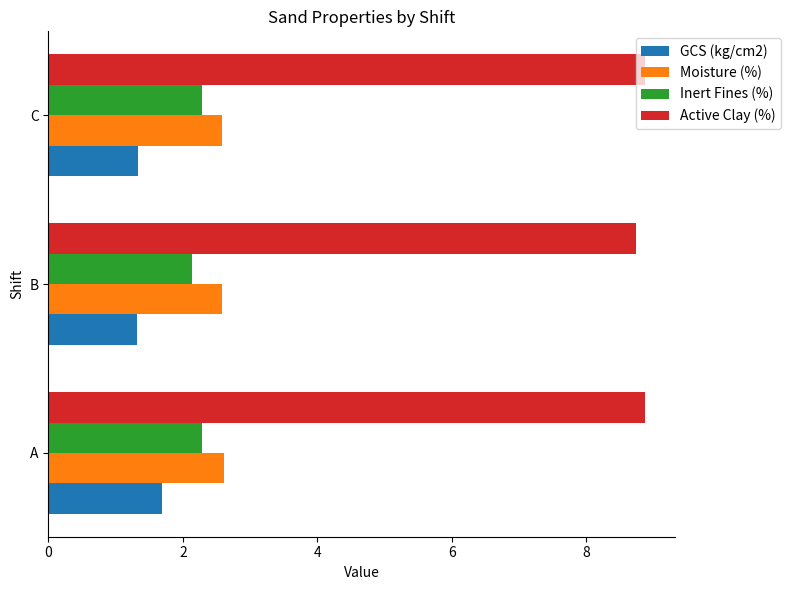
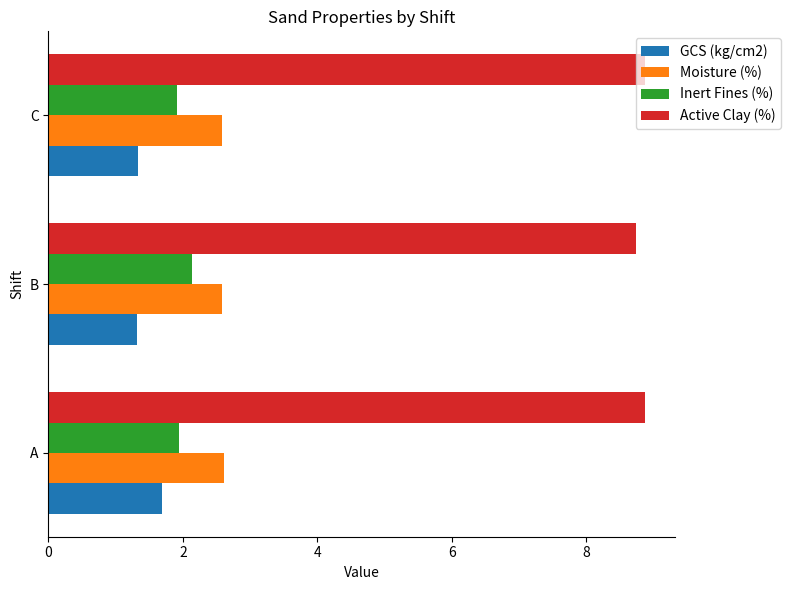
Inert Fines (%), C: 2.3 -> 1.9
Inert Fines (%), A: 2.3 -> 1.9
